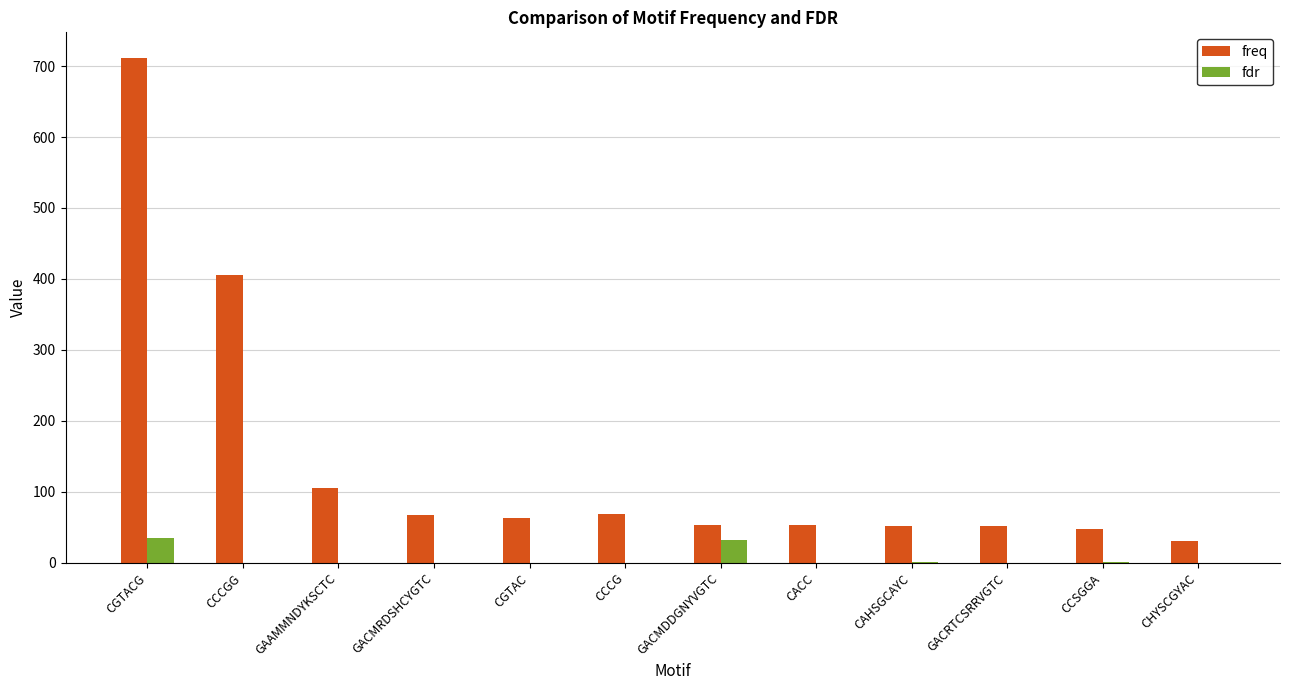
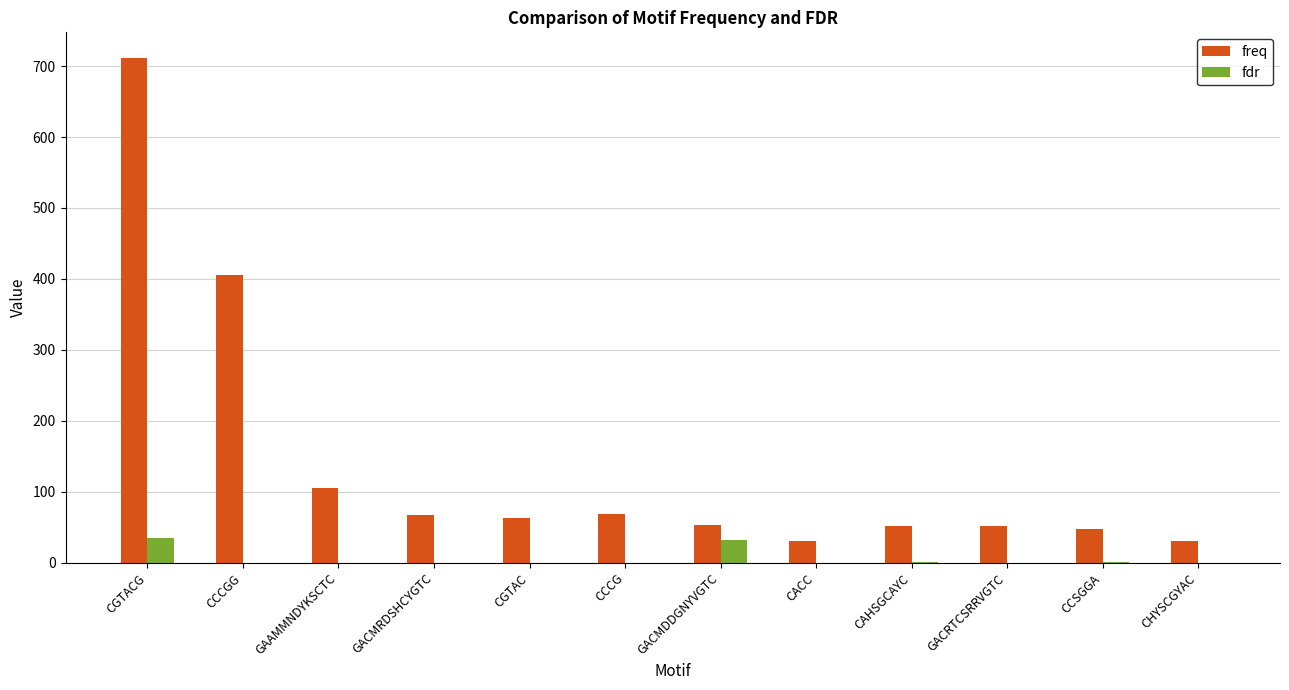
freq, CACC: 50 -> 30
